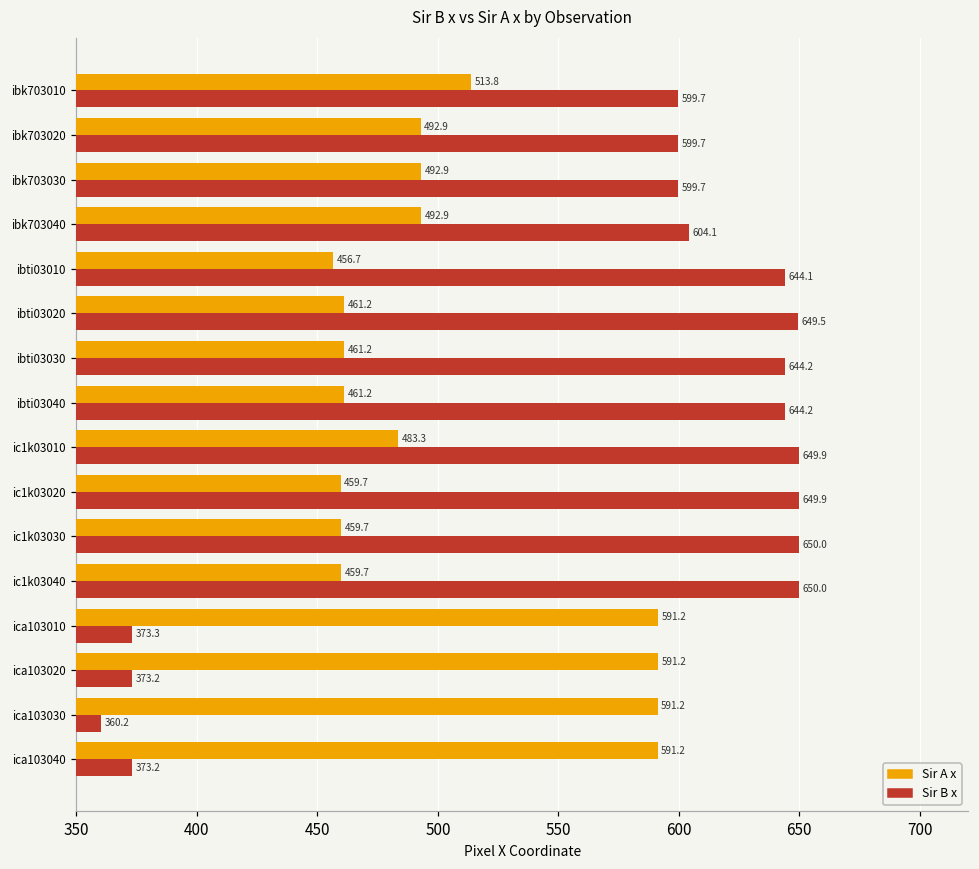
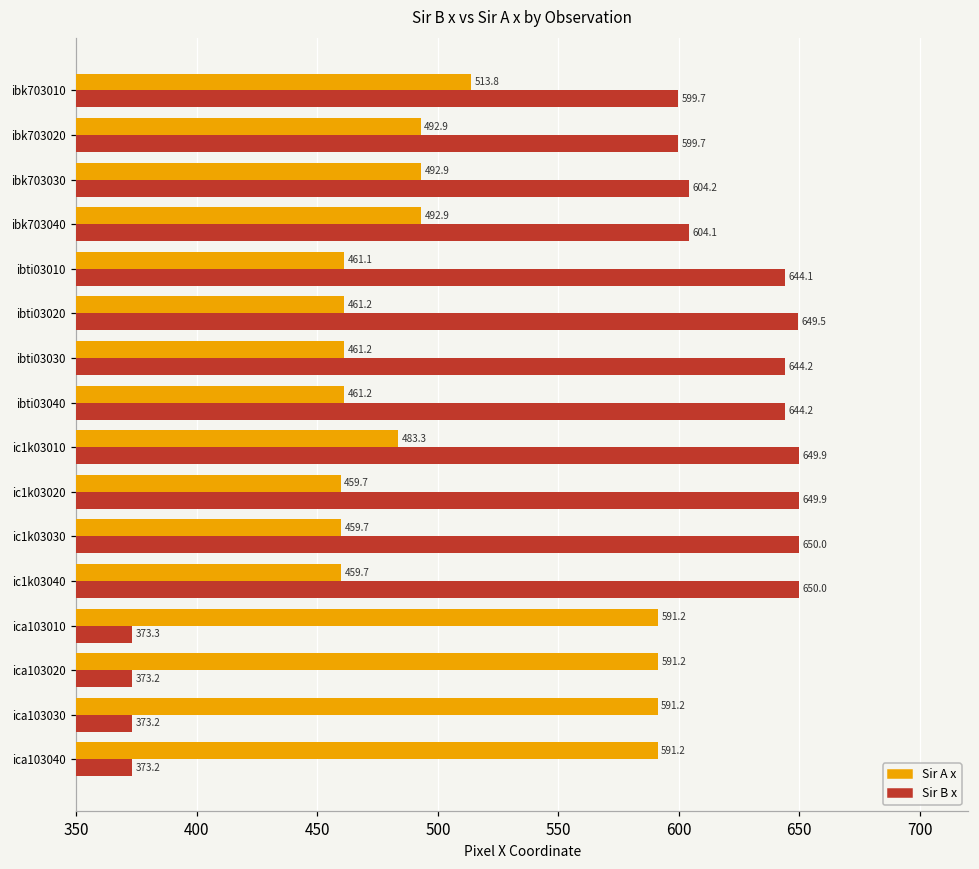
Sir B x, ibk703030: 599.7 -> 604.2
Sir A x, ibti03010: 456.7 -> 461.1
Sir B x, ica103030: 360.2 -> 373.2
